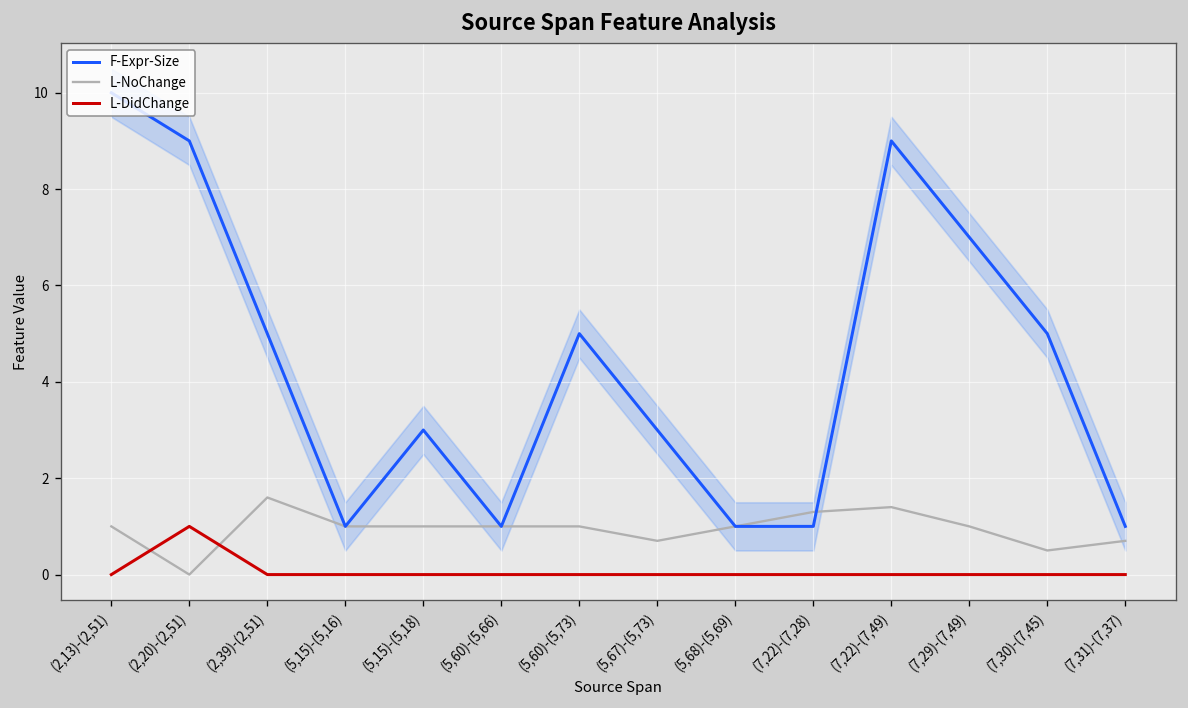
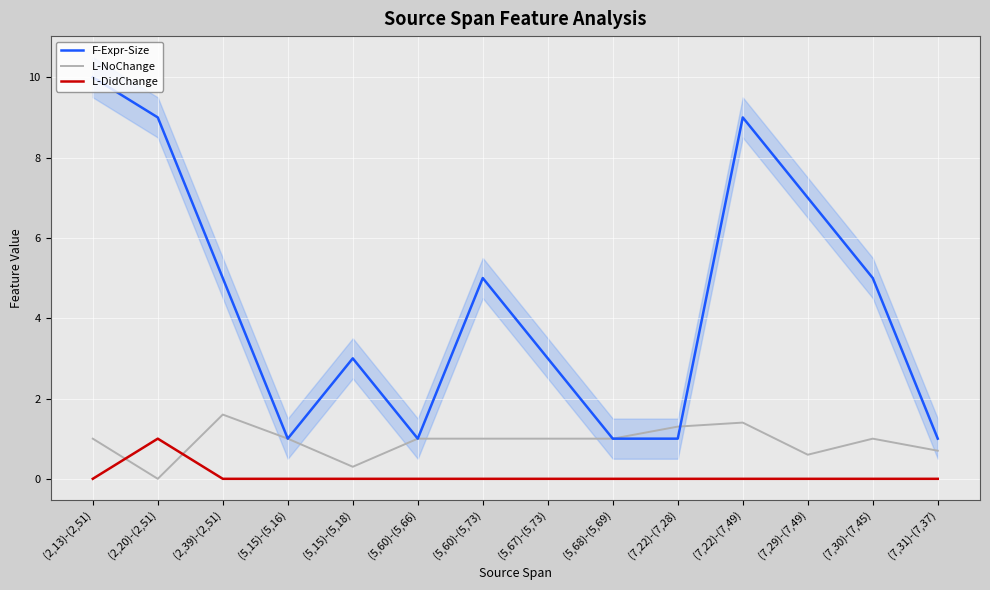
L-NoChange, (5,15)-(5,18): 1.0 -> 0.3
L-NoChange, (5,67)-(5,73): 0.7 -> 1.0
L-NoChange, (7,29)-(7,49): 1.0 -> 0.6
L-NoChange, (7,30)-(7,45): 0.5 -> 1.0
